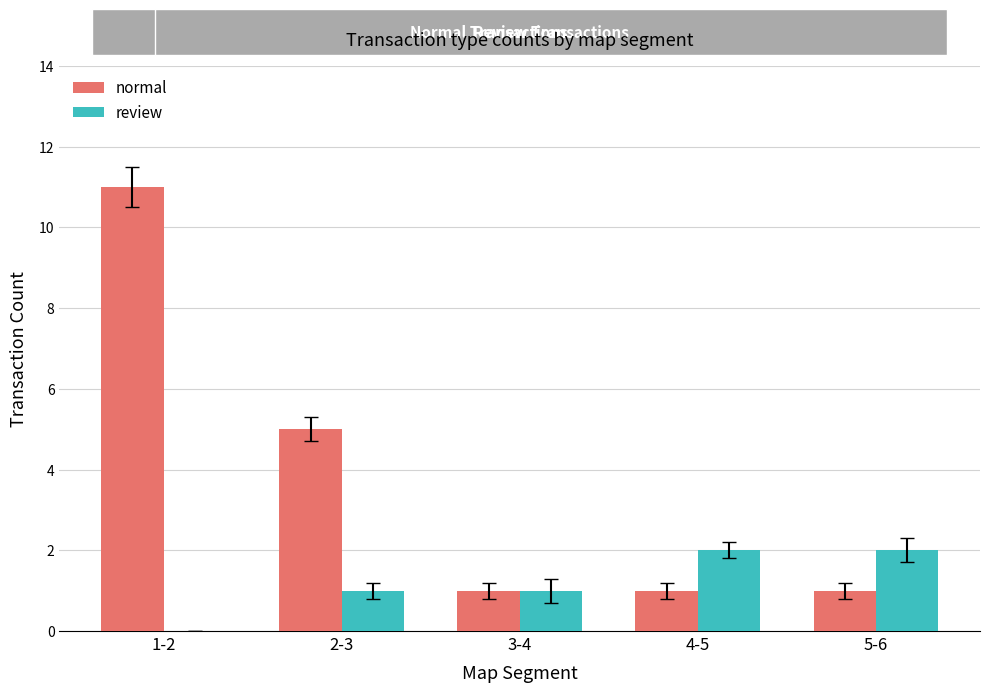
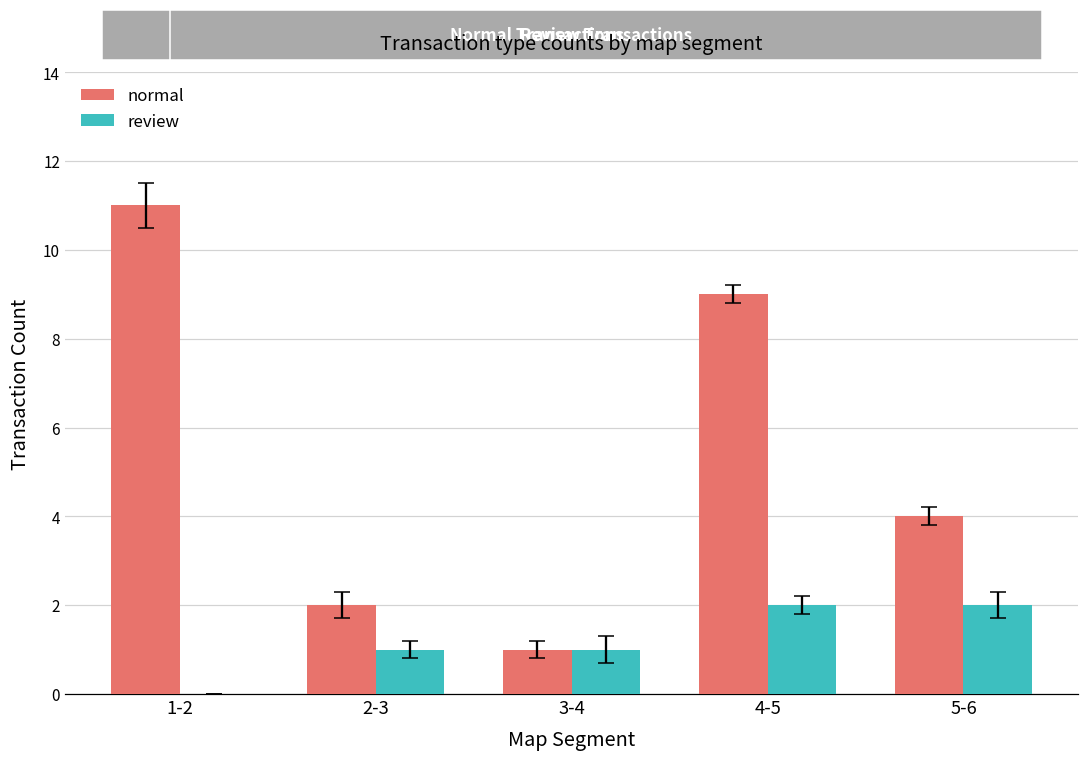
normal, 2-3: 5 -> 2
normal, 4-5: 1 -> 9
normal, 5-6: 1 -> 4
